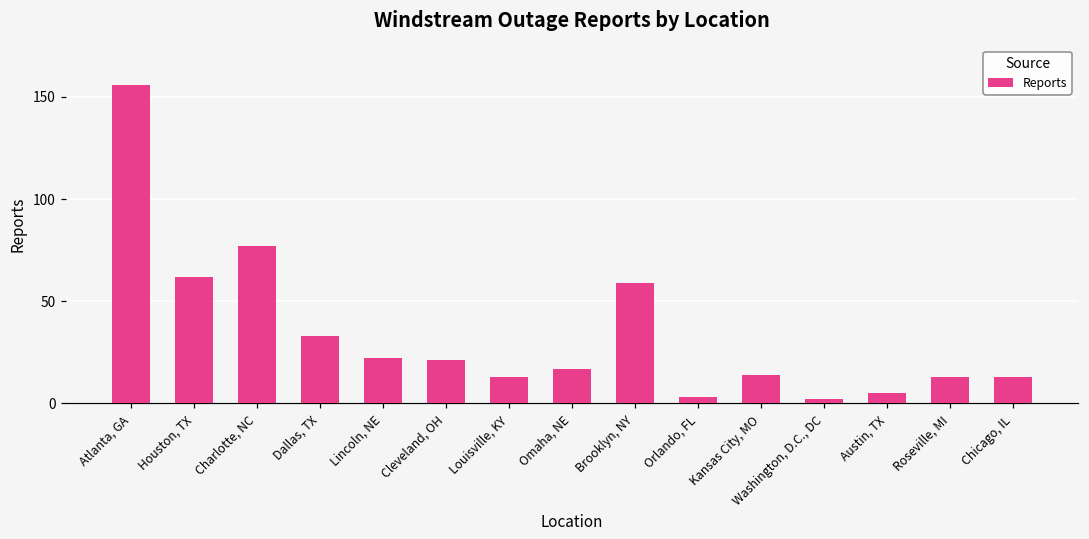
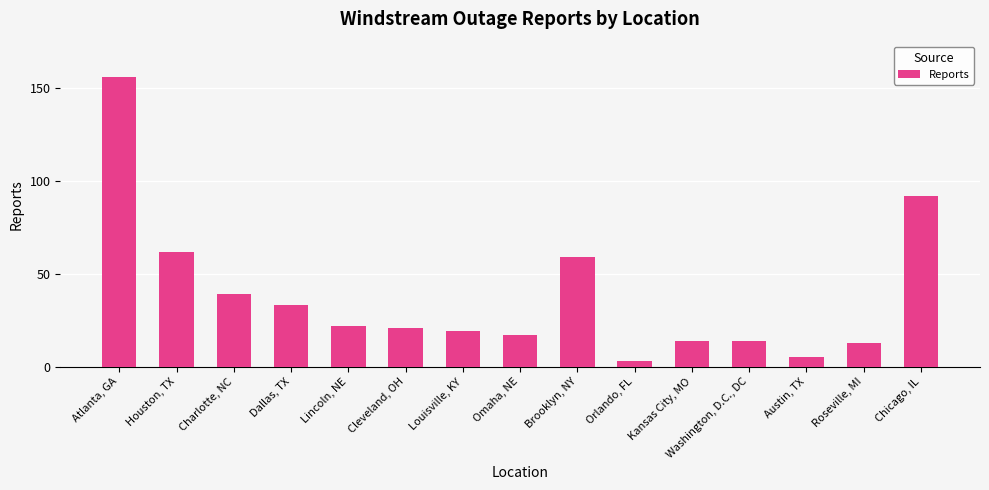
Charlotte, NC: 77 -> 39
Louisville, KY: 13 -> 19
Washington, D.C., DC: 2 -> 14
Chicago, IL: 13 -> 92
